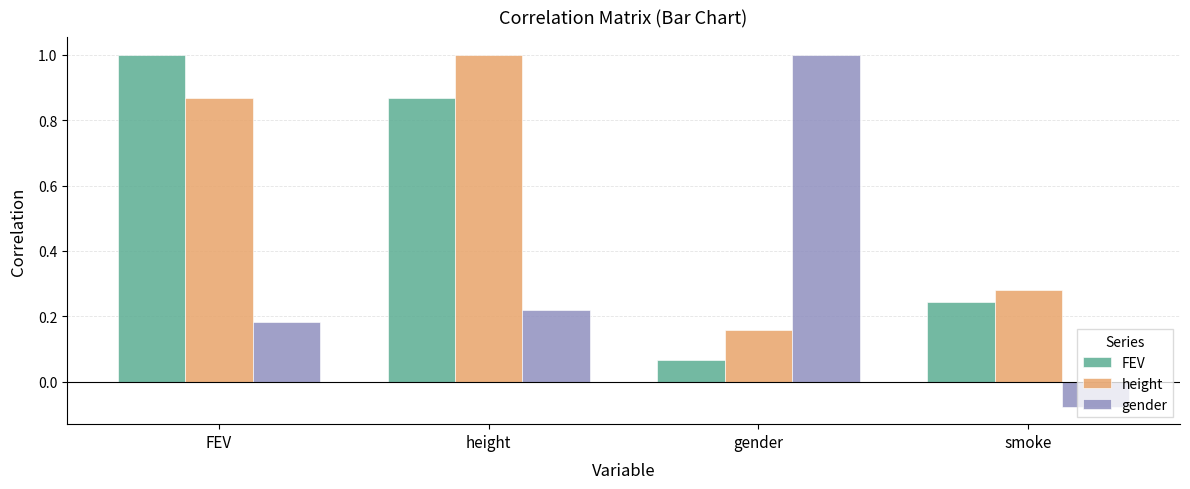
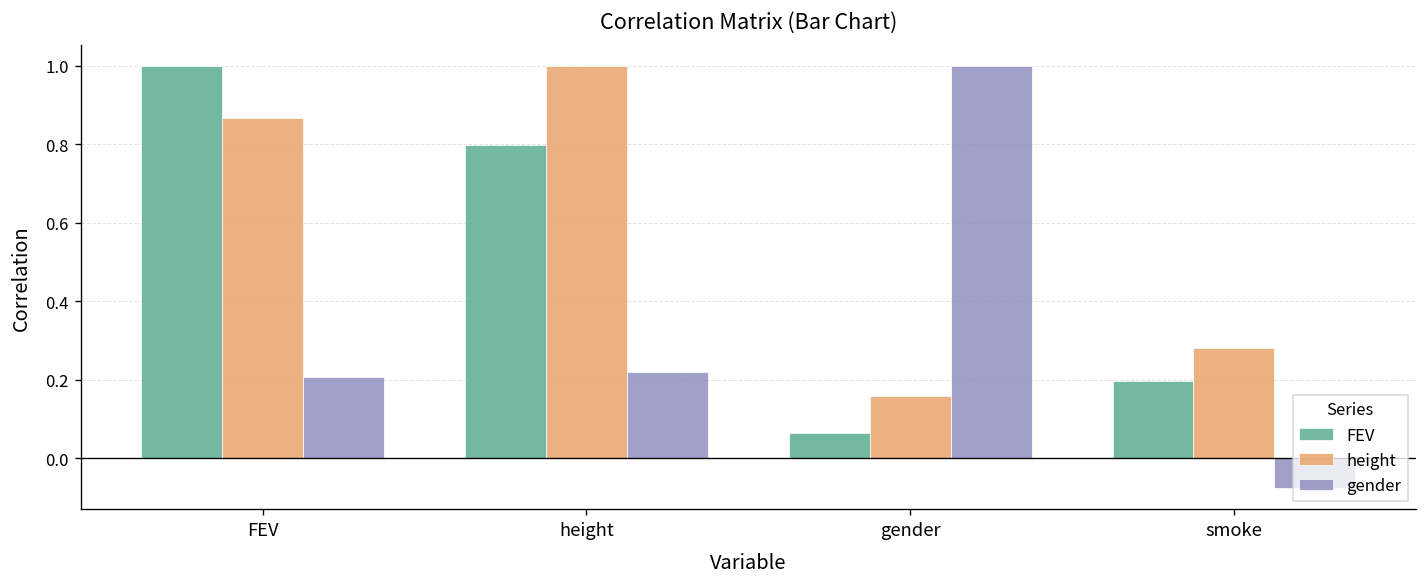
gender, FEV: 0.18 -> 0.21
FEV, height: 0.87 -> 0.80
FEV, smoke: 0.25 -> 0.20
